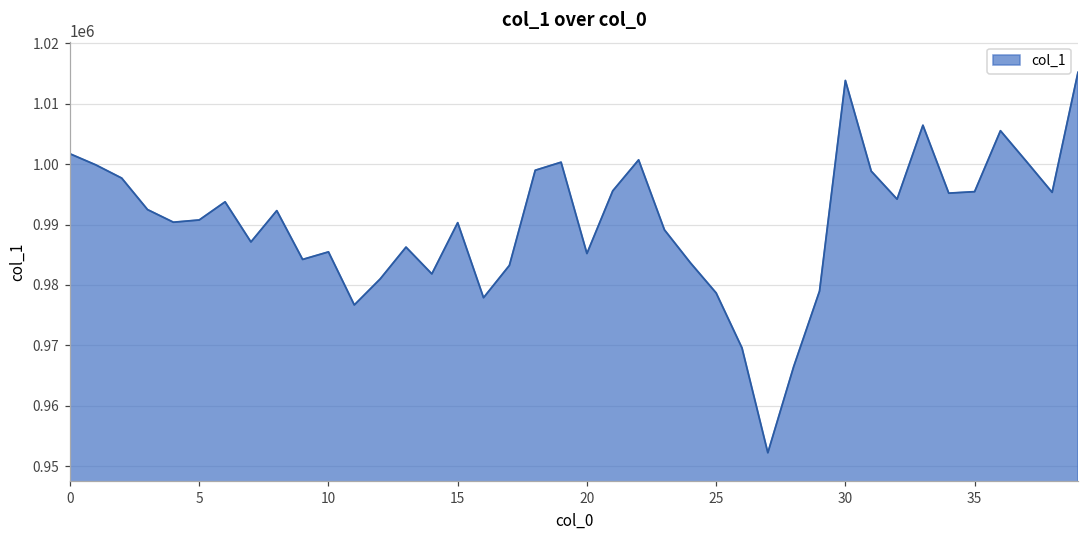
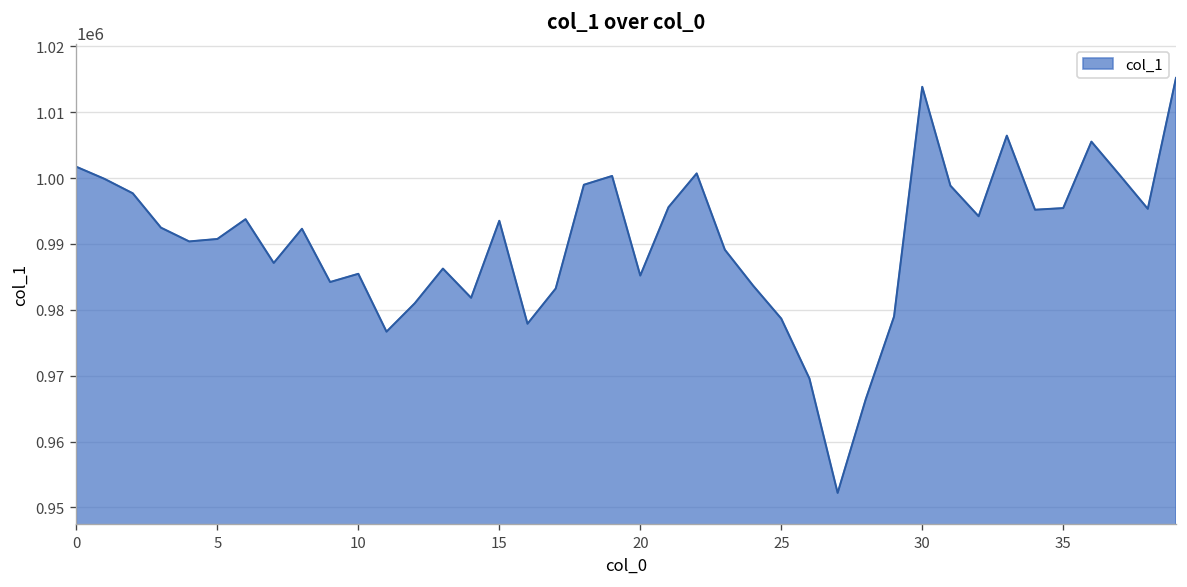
15: 990000 -> 994000
